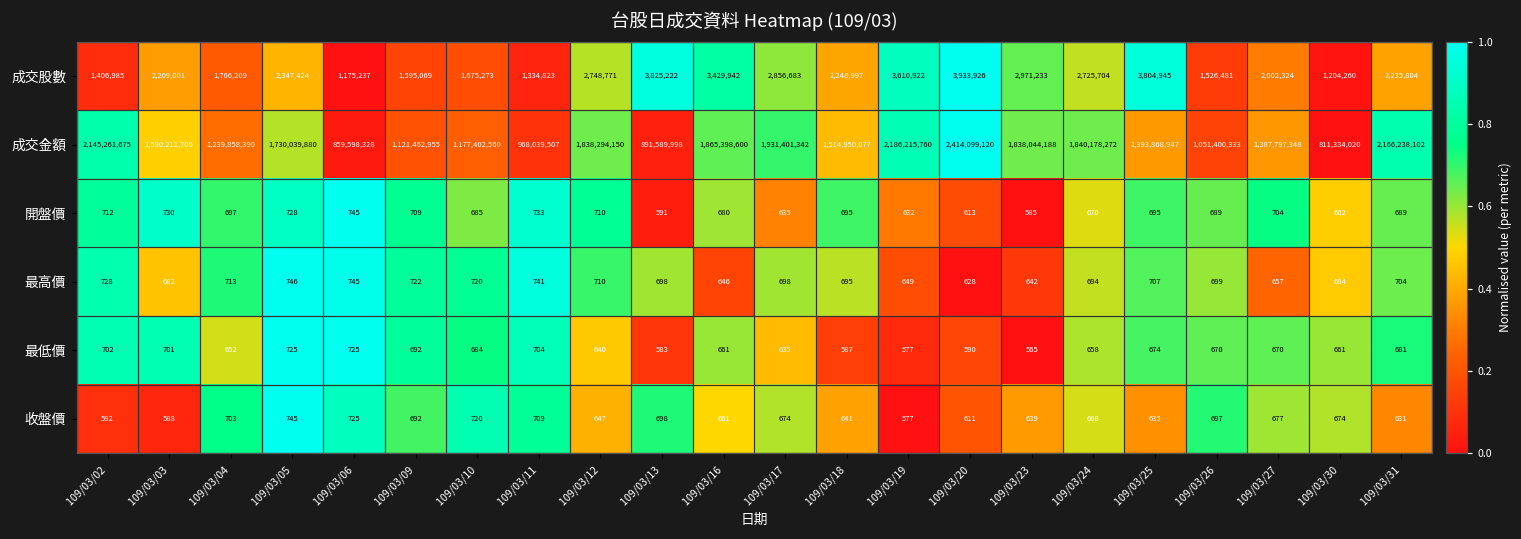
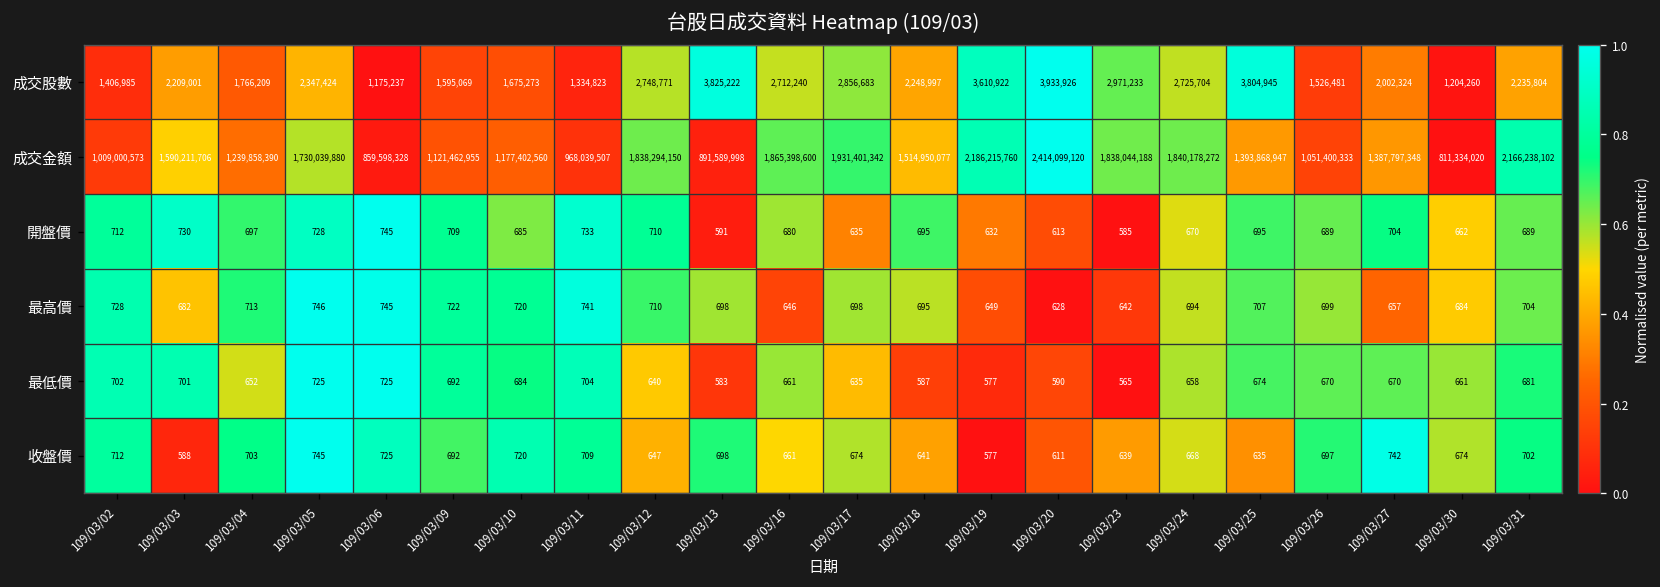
成交股數, 109/03/16: 3,429,942 -> 2,712,240
成交金額, 109/03/02: 2,145,261,675 -> 1,009,000,573
收盤價, 109/03/02: 592 -> 712
收盤價, 109/03/27: 677 -> 742
收盤價, 109/03/31: 631 -> 702
